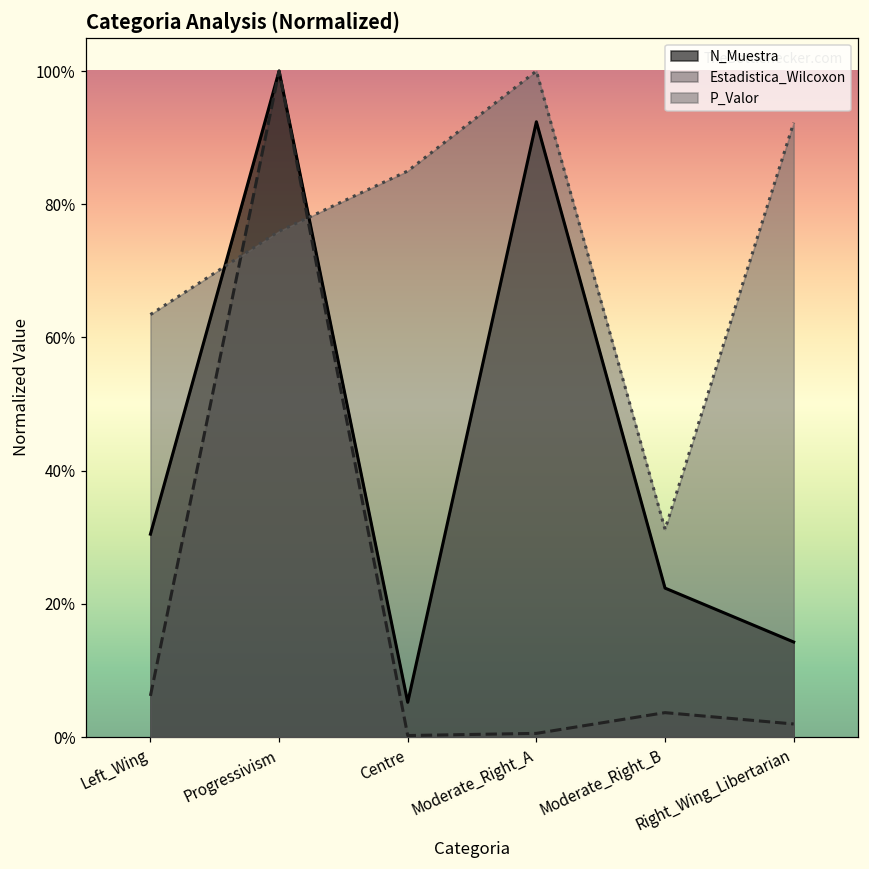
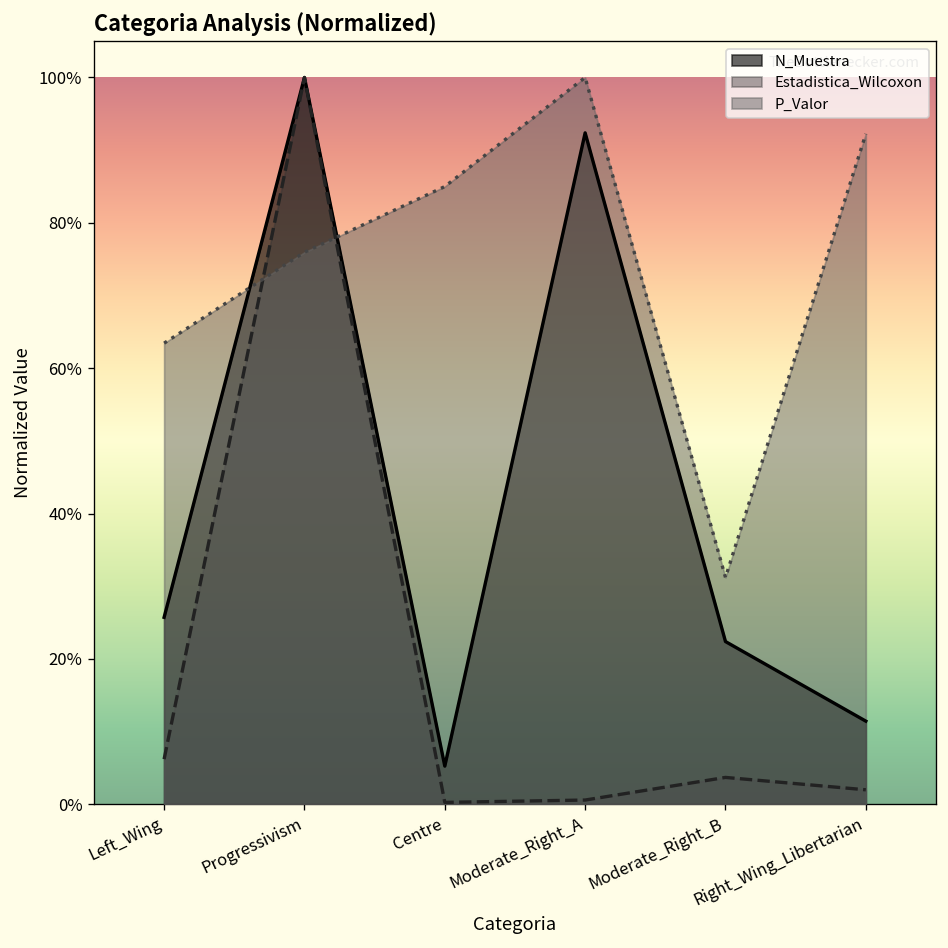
N_Muestra, Left_Wing: 30% -> 26%
N_Muestra, Right_Wing_Libertarian: 14% -> 11%
